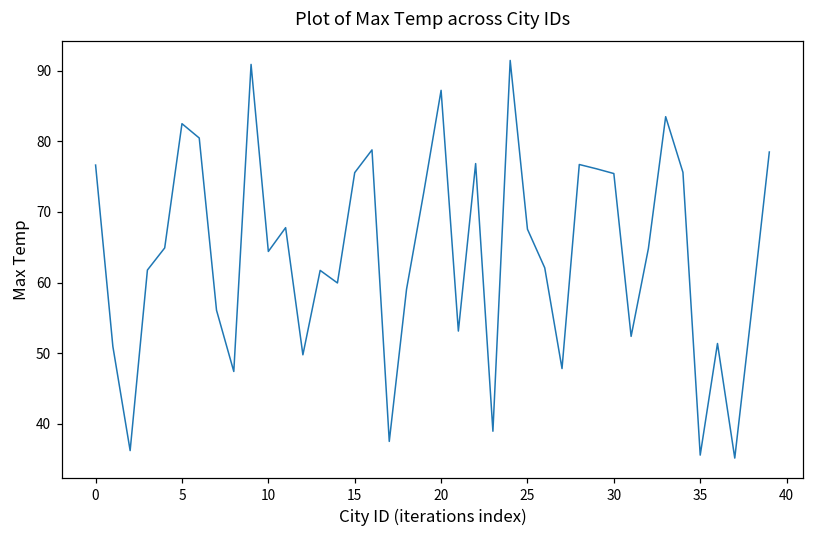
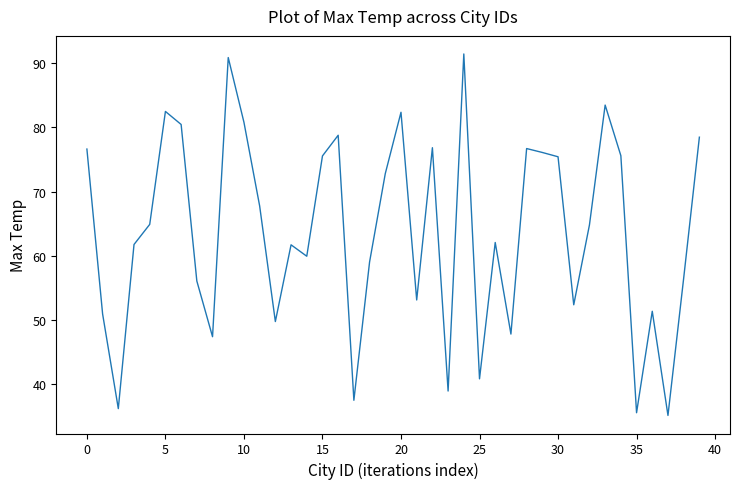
10: 64 -> 81
20: 87 -> 82
25: 68 -> 41
